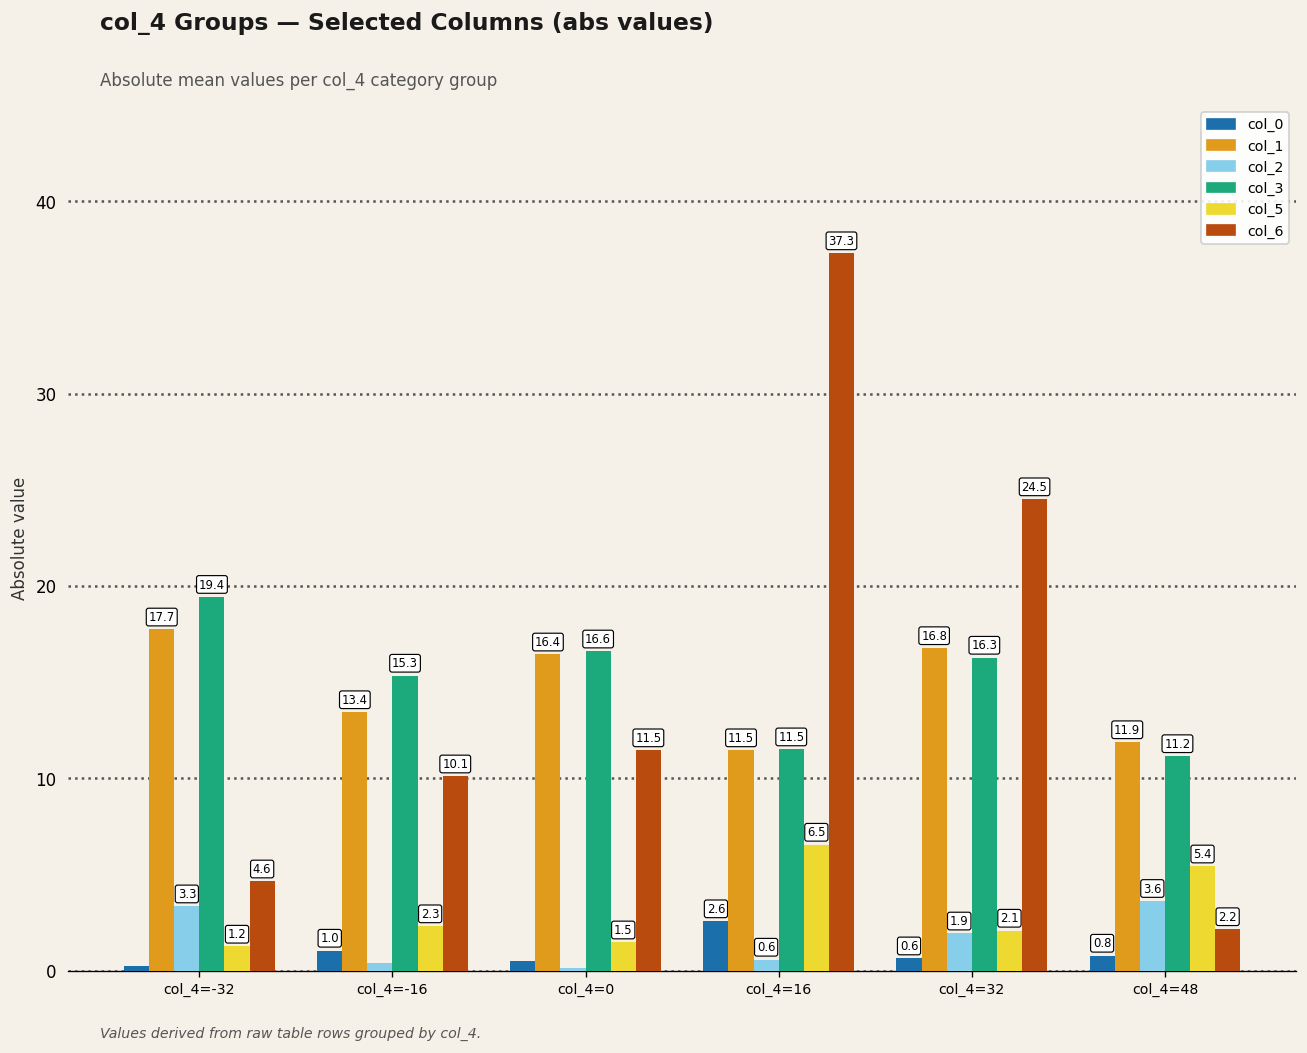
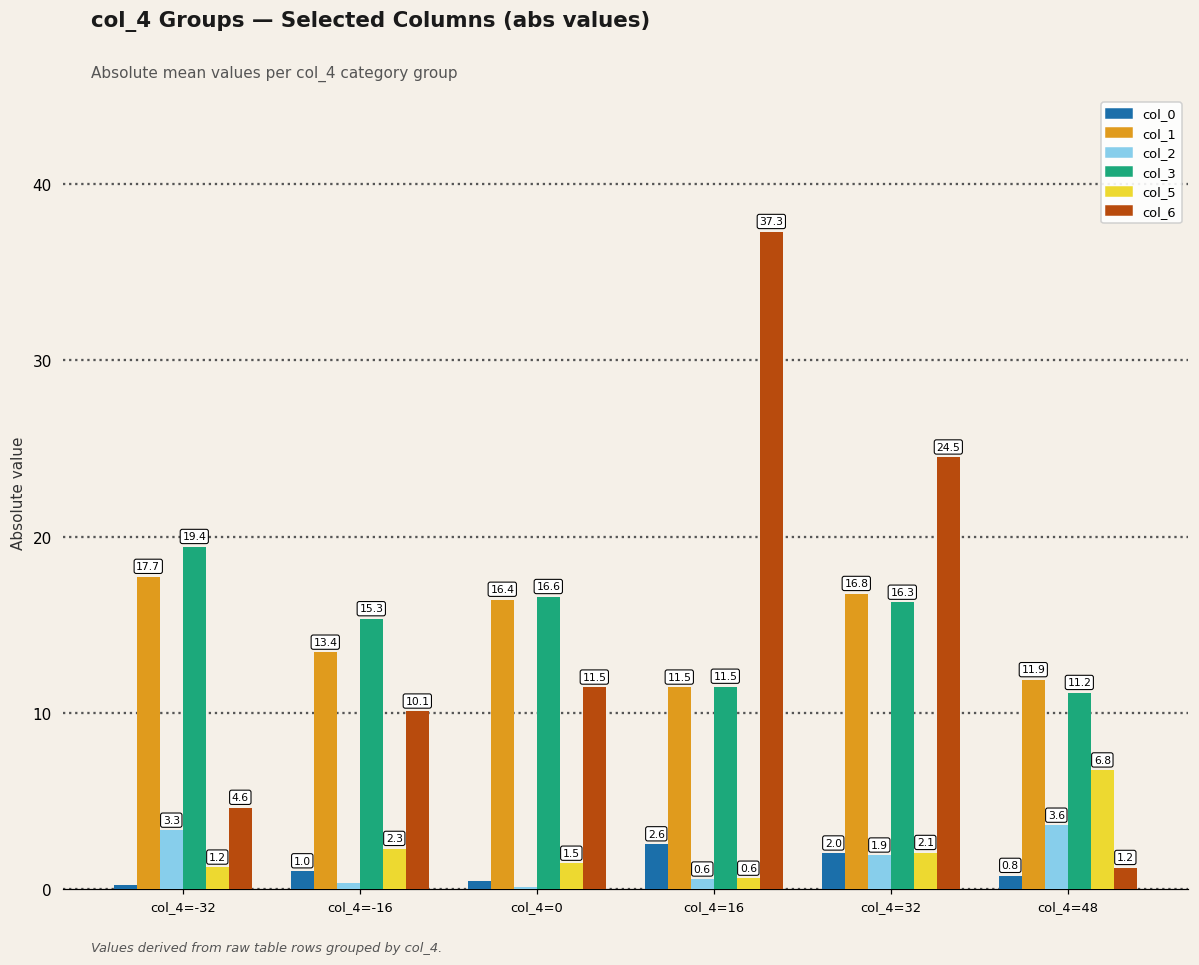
col_5, col_4=16: 6.5 -> 0.6
col_0, col_4=32: 0.6 -> 2.0
col_5, col_4=48: 5.4 -> 6.8
col_6, col_4=48: 2.2 -> 1.2
